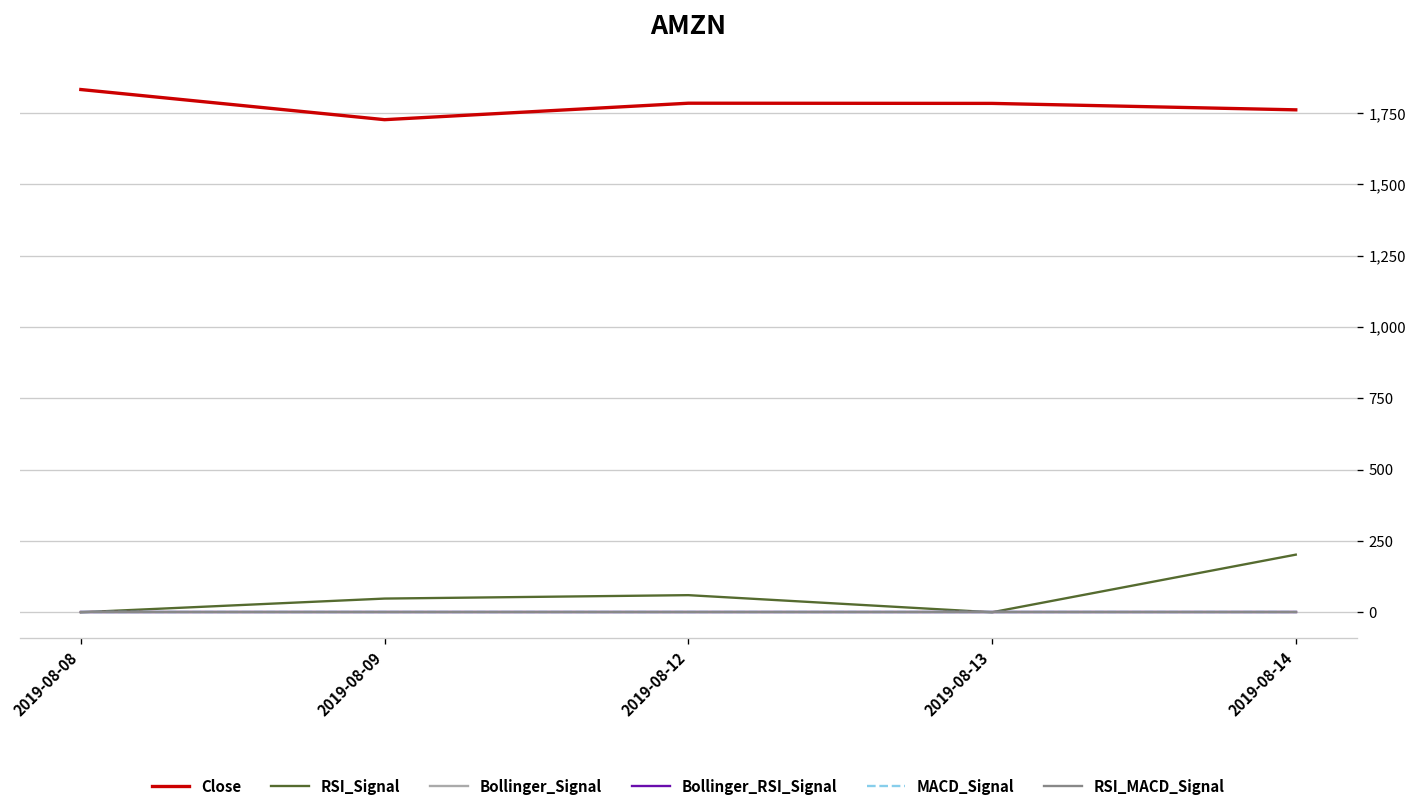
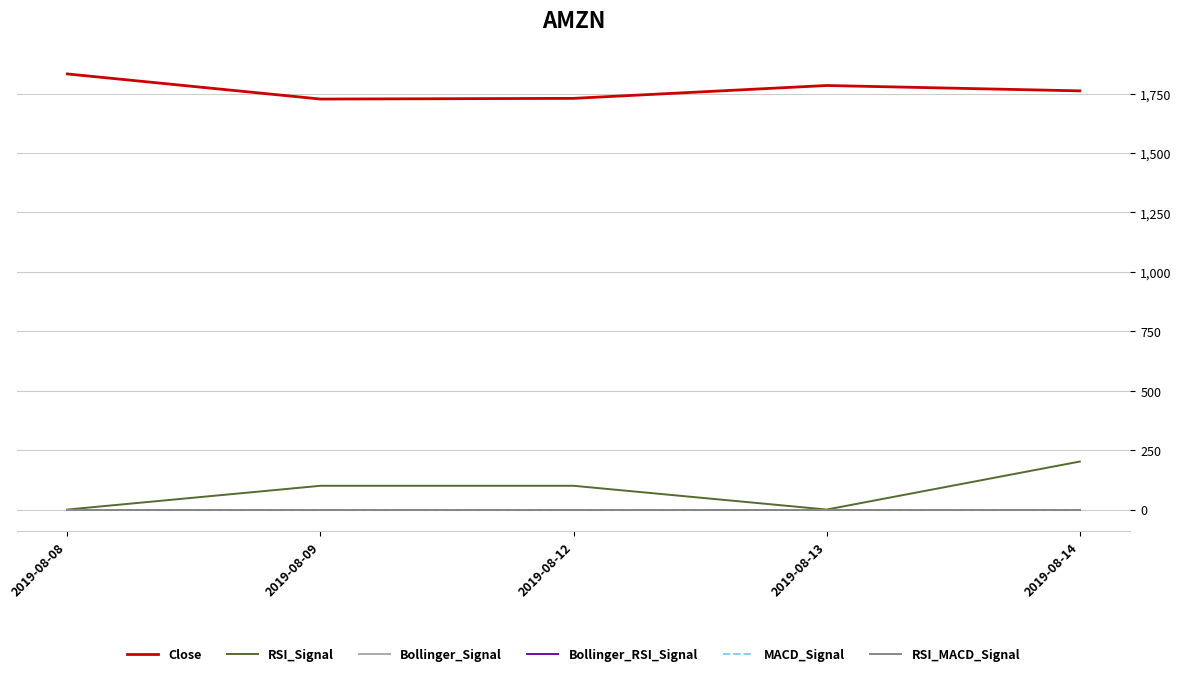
RSI_Signal, 2019-08-09: 50 -> 100
Close, 2019-08-12: 1,780 -> 1,730
RSI_Signal, 2019-08-12: 60 -> 100
